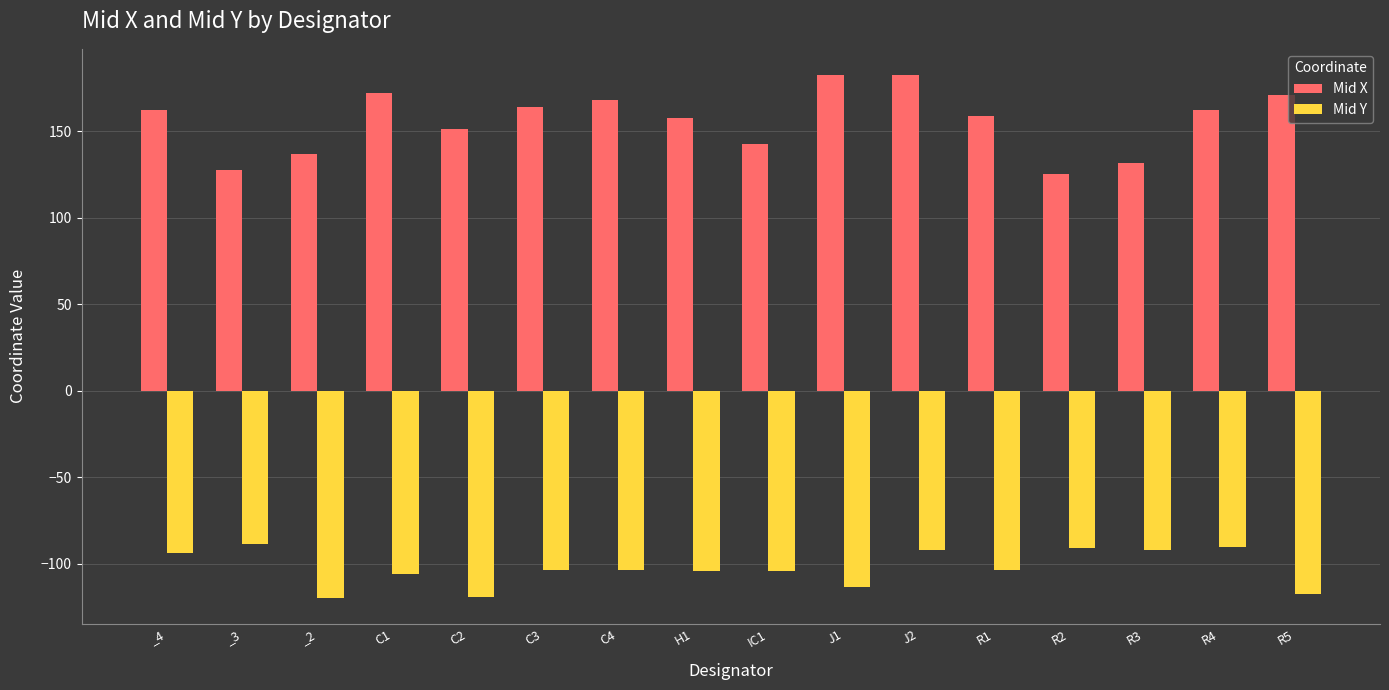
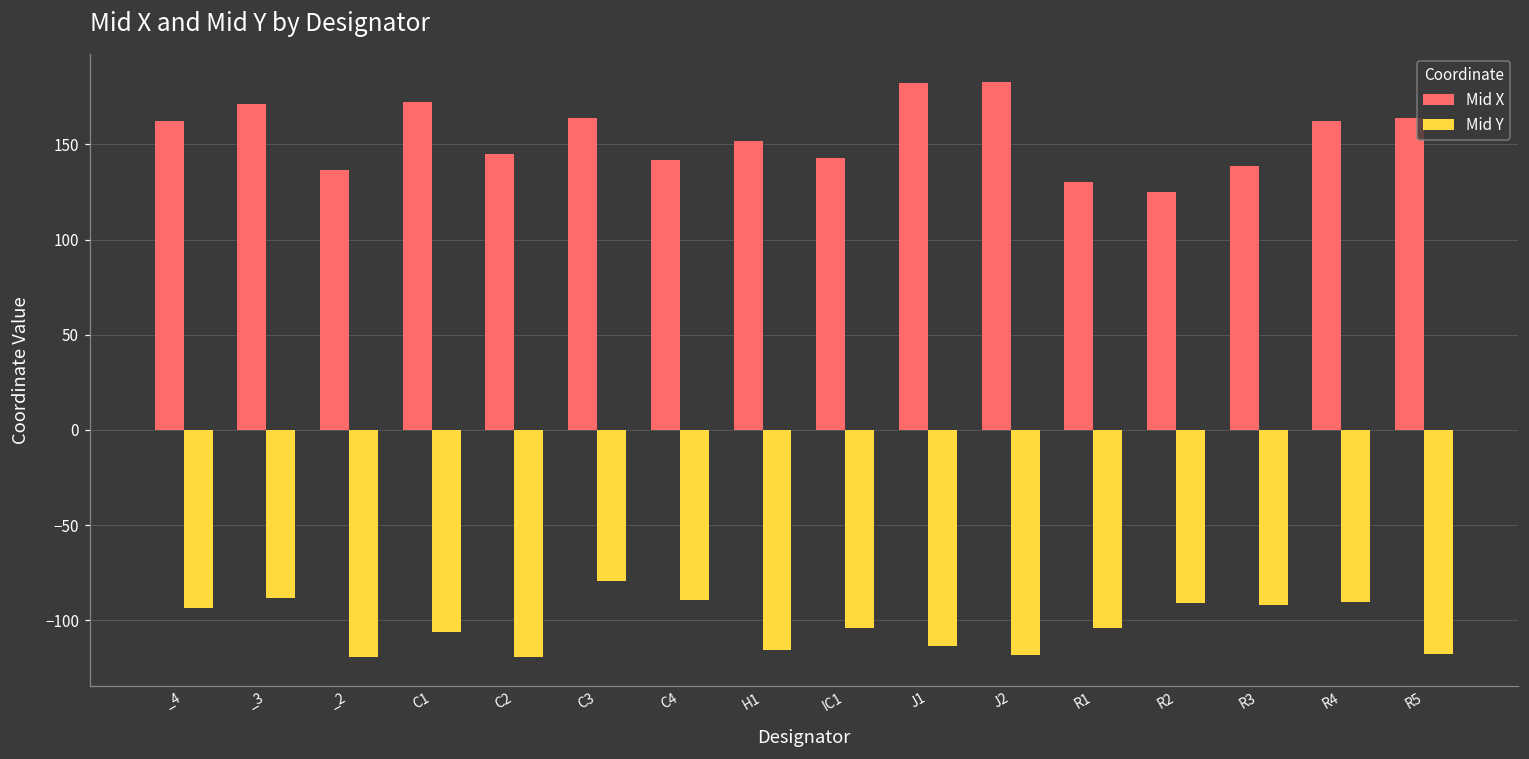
Mid X, _3: 127 -> 171
Mid X, C2: 151 -> 145
Mid Y, C3: -104 -> -80
Mid X, C4: 168 -> 142
Mid Y, C4: -104 -> -90
Mid X, H1: 158 -> 152
Mid Y, H1: -104 -> -116
Mid Y, J2: -92 -> -118
Mid X, R1: 159 -> 130
Mid X, R3: 131 -> 138
Mid X, R5: 171 -> 164
